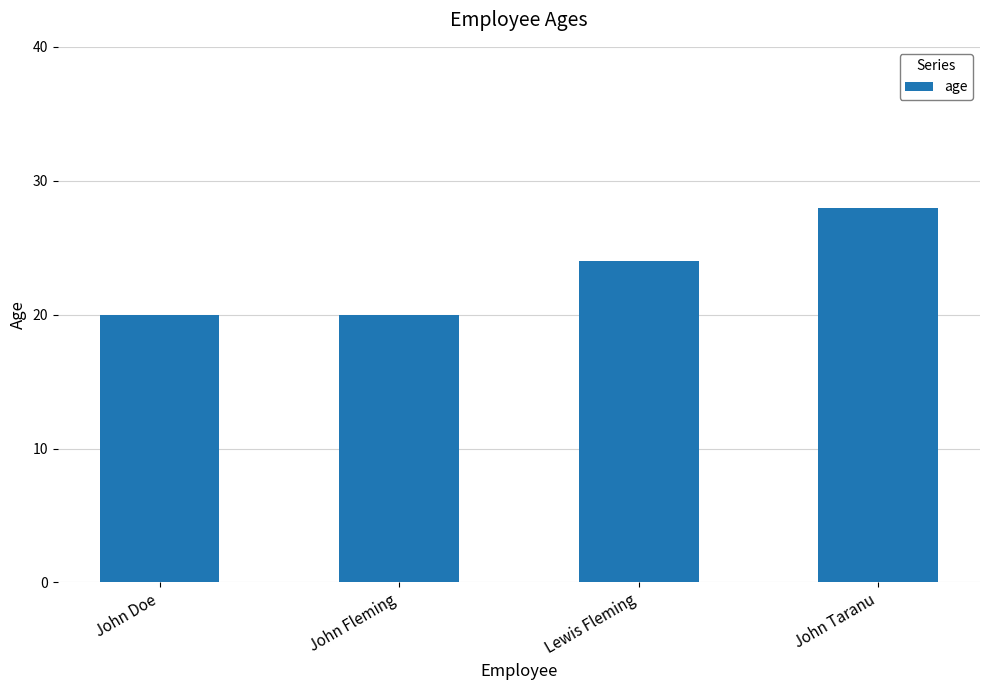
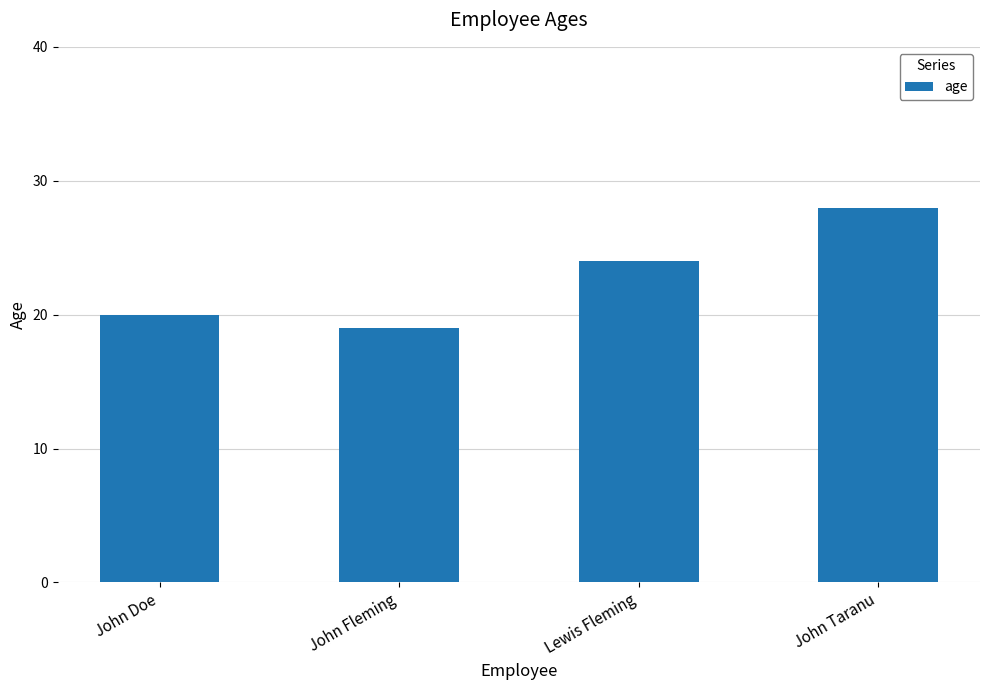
John Fleming: 20 -> 19
